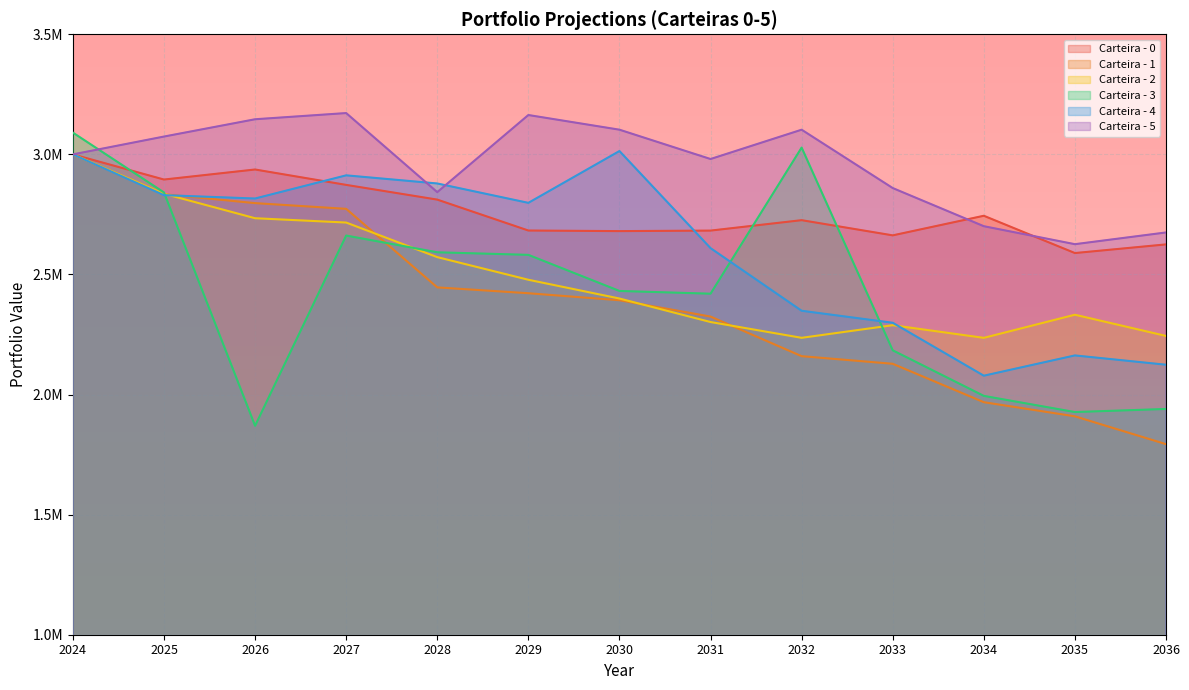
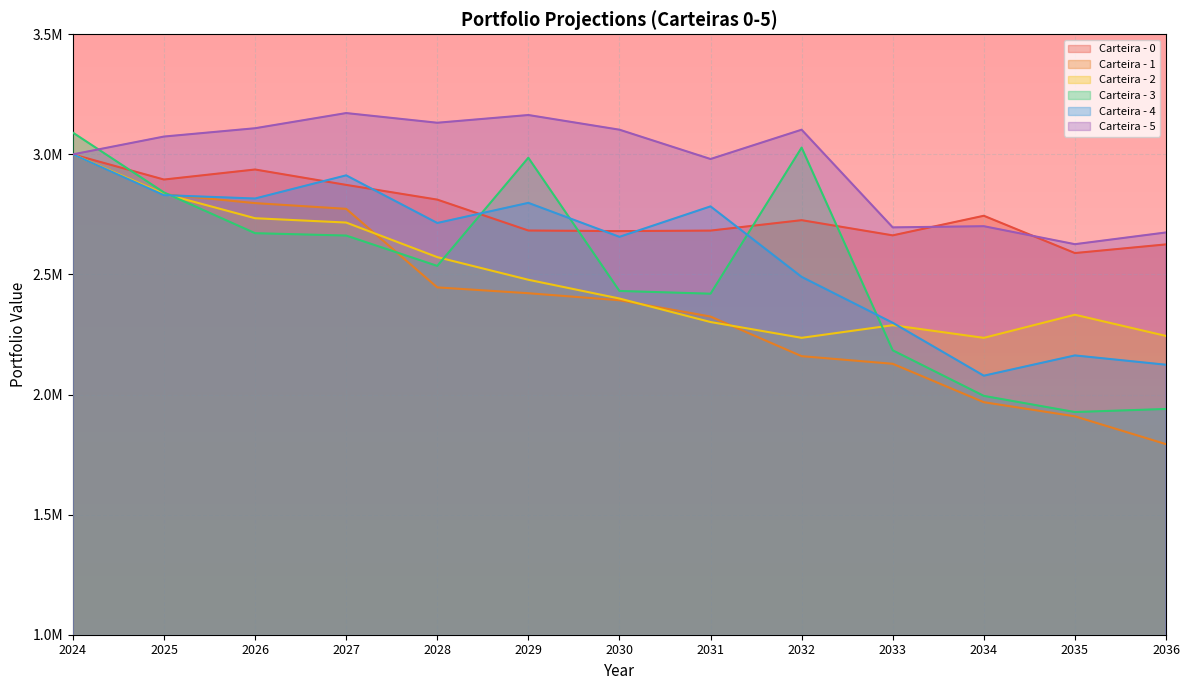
Carteira - 3, 2026: 1870000 -> 2670000
Carteira - 5, 2026: 3150000 -> 3110000
Carteira - 3, 2028: 2590000 -> 2540000
Carteira - 4, 2028: 2880000 -> 2710000
Carteira - 5, 2028: 2840000 -> 3130000
Carteira - 3, 2029: 2580000 -> 2990000
Carteira - 4, 2030: 3010000 -> 2660000
Carteira - 4, 2031: 2610000 -> 2780000
Carteira - 4, 2032: 2350000 -> 2490000
Carteira - 5, 2033: 2860000 -> 2700000
